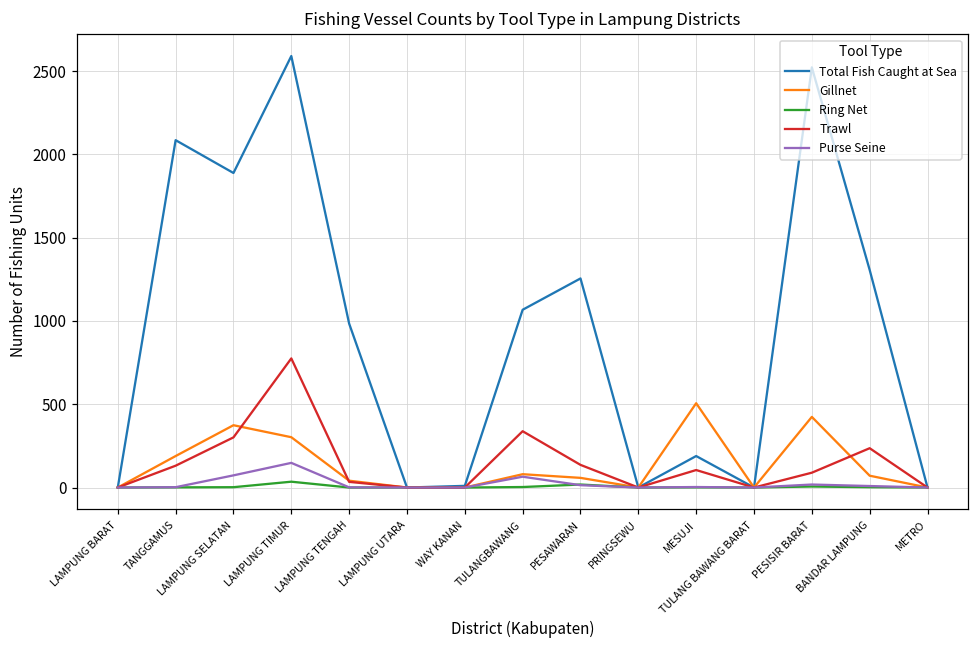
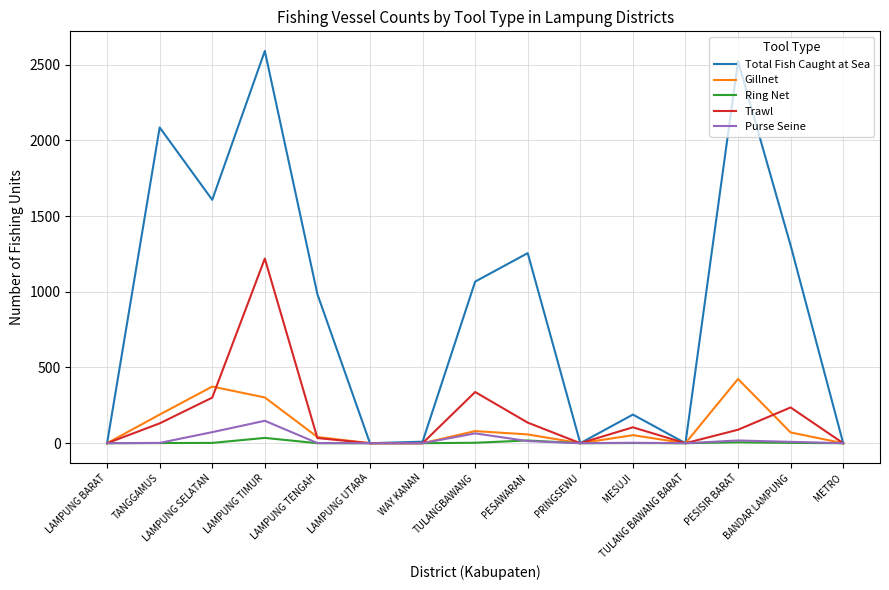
Total Fish Caught at Sea, LAMPUNG SELATAN: 1890 -> 1610
Trawl, LAMPUNG TIMUR: 780 -> 1220
Gillnet, MESUJI: 510 -> 50
